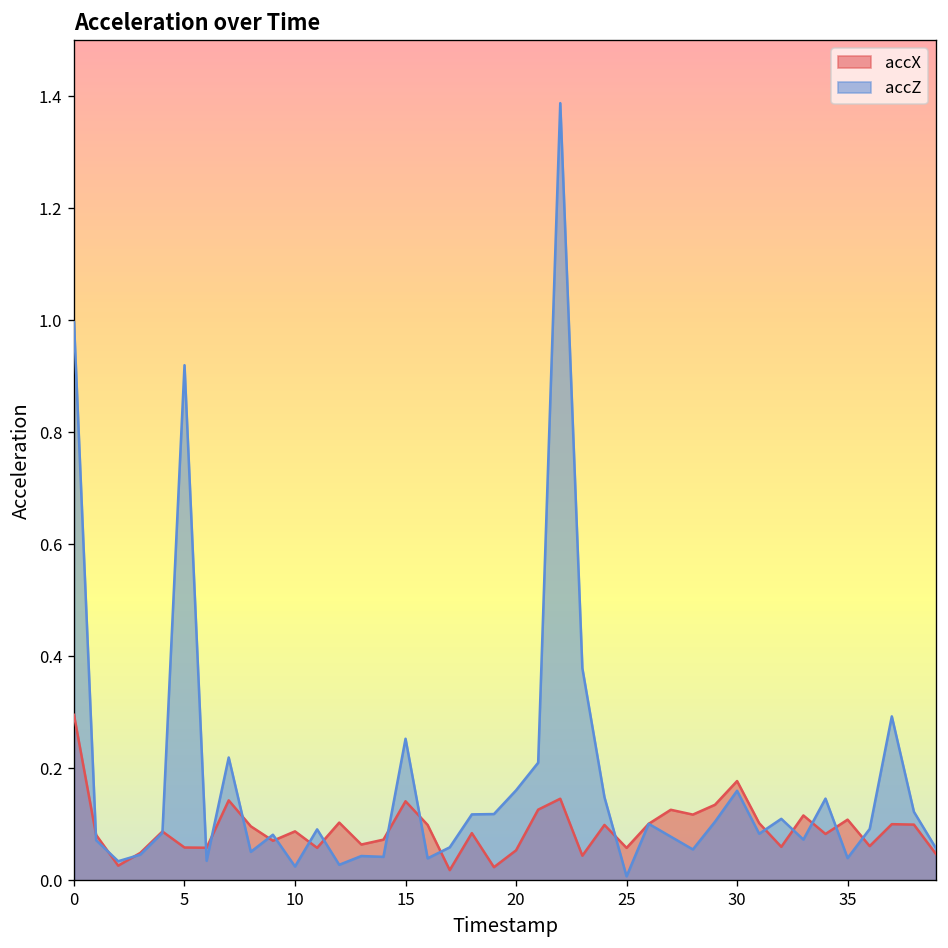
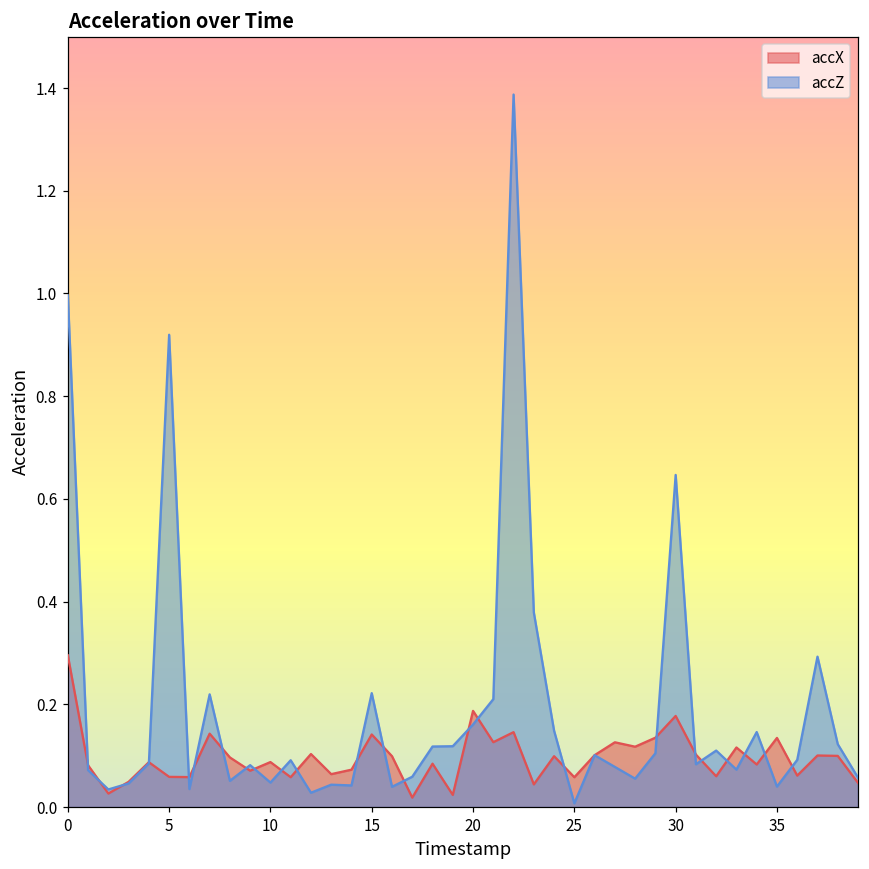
accZ, 10: 0.02 -> 0.05
accZ, 15: 0.25 -> 0.22
accX, 20: 0.05 -> 0.19
accZ, 30: 0.16 -> 0.65
accX, 35: 0.11 -> 0.13
